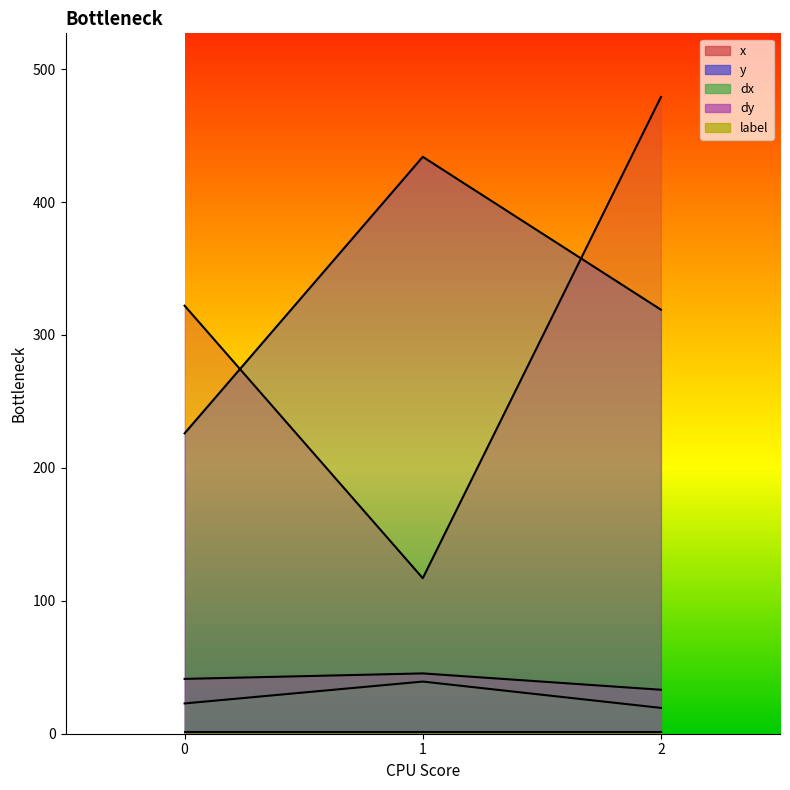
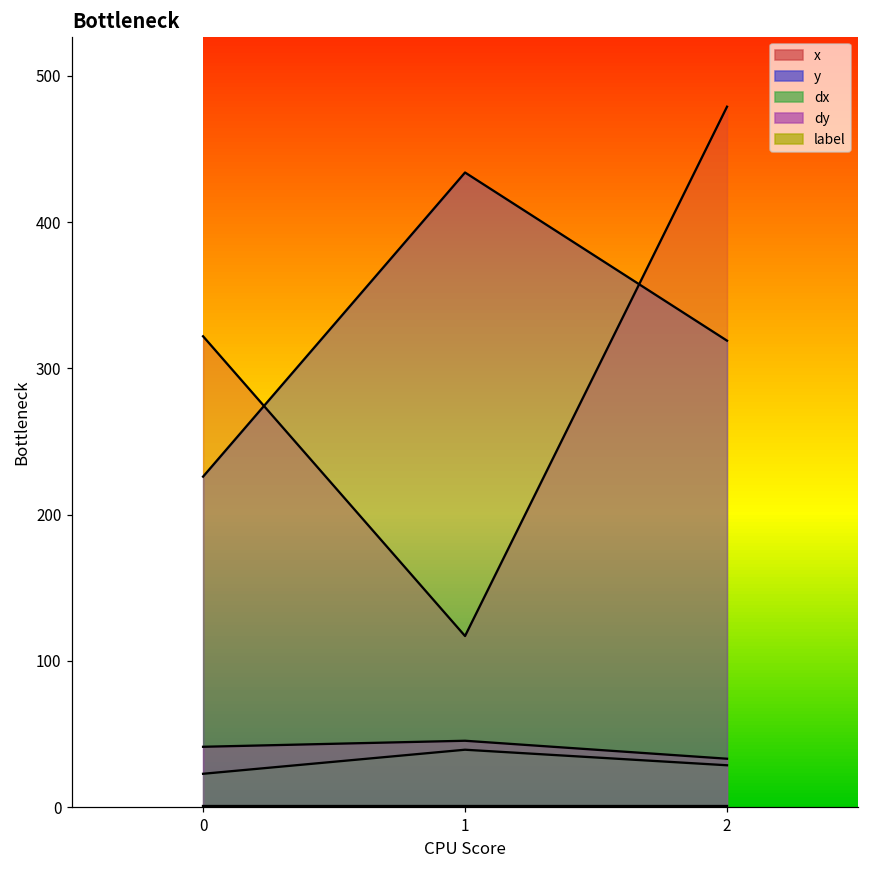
dx, 2: 19 -> 29
